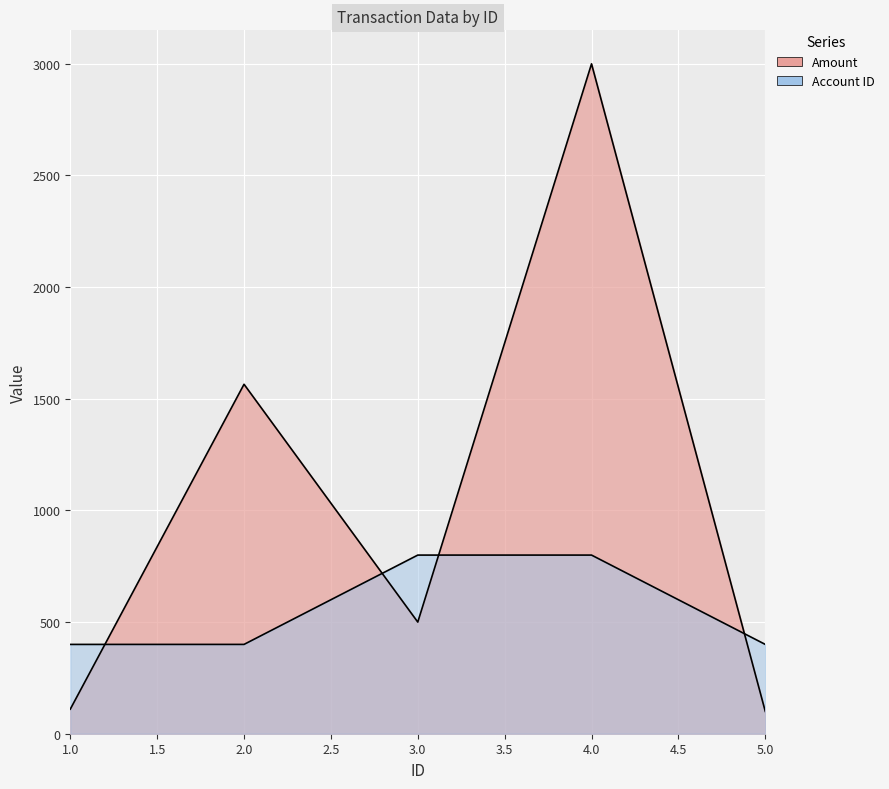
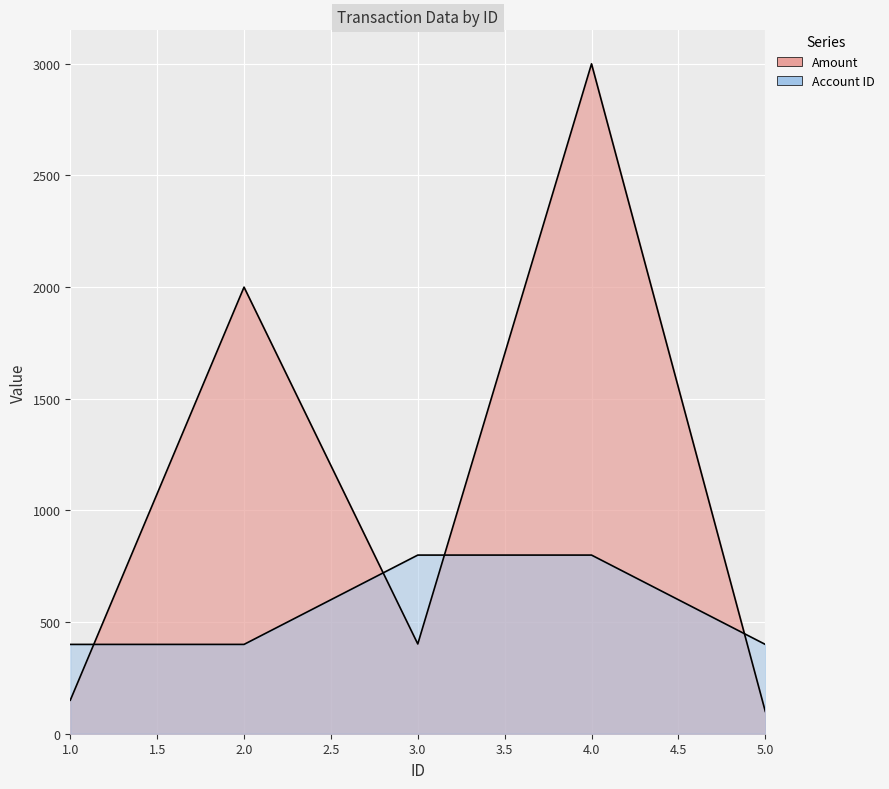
Amount, 1.0: 110 -> 150
Amount, 2.0: 1570 -> 2000
Amount, 3.0: 500 -> 400
